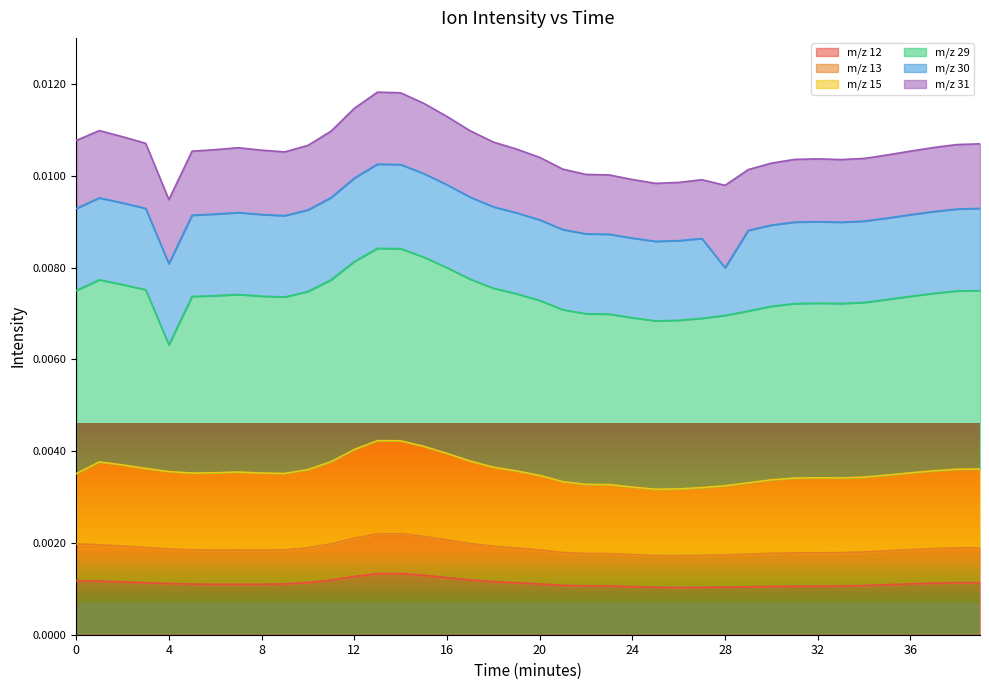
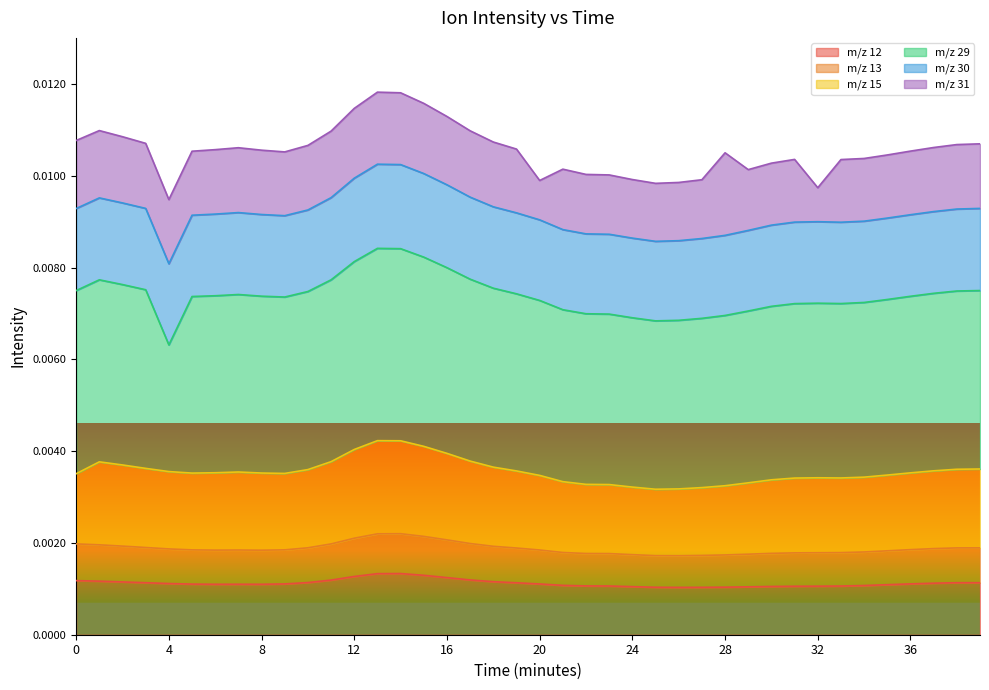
m/z 31, 20: 0.0014 -> 0.0009
m/z 30, 28: 0.0010 -> 0.0017
m/z 31, 32: 0.0014 -> 0.0007
